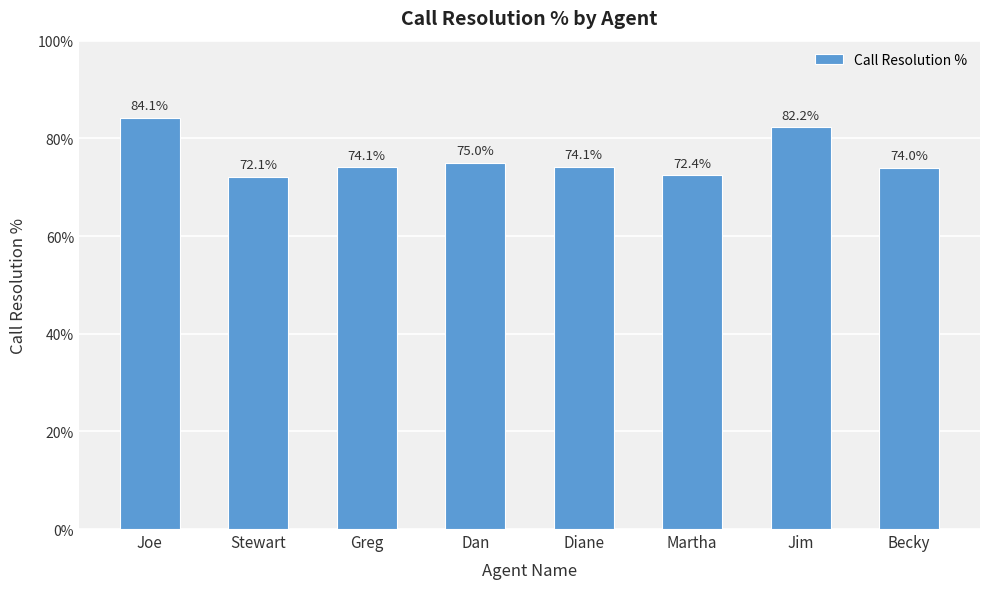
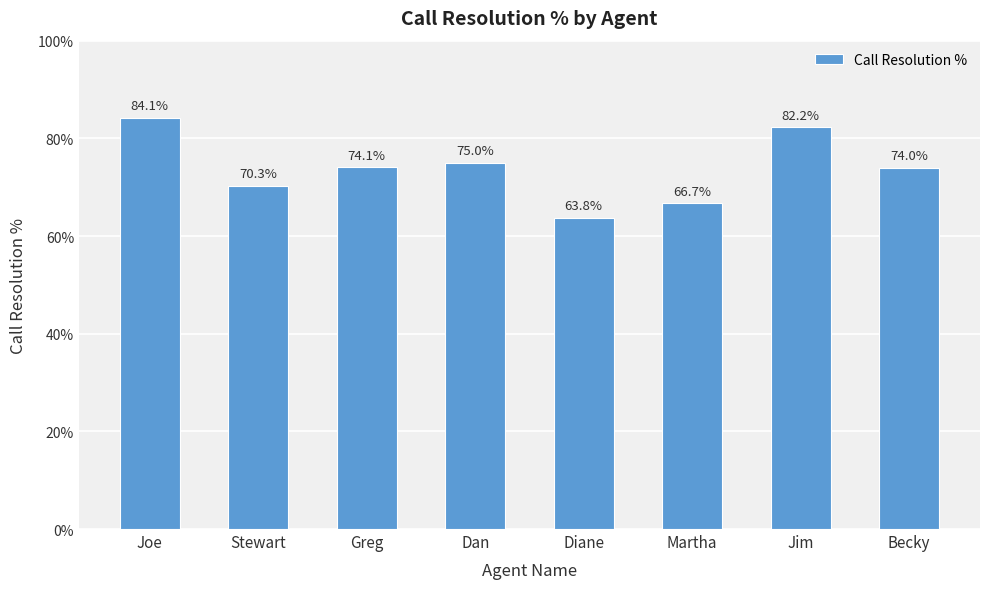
Stewart: 72.1% -> 70.3%
Diane: 74.1% -> 63.8%
Martha: 72.4% -> 66.7%
